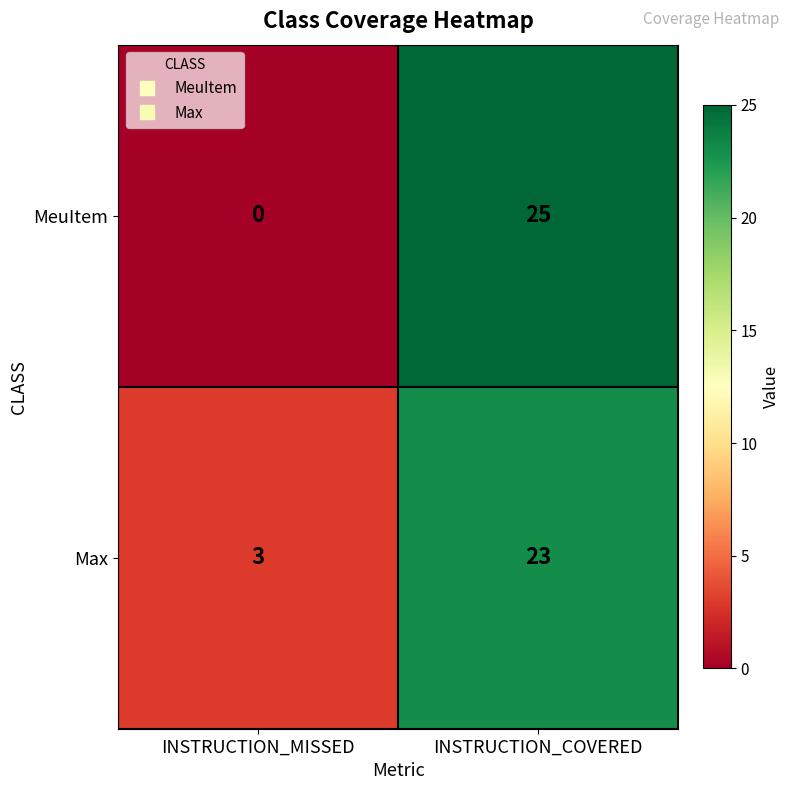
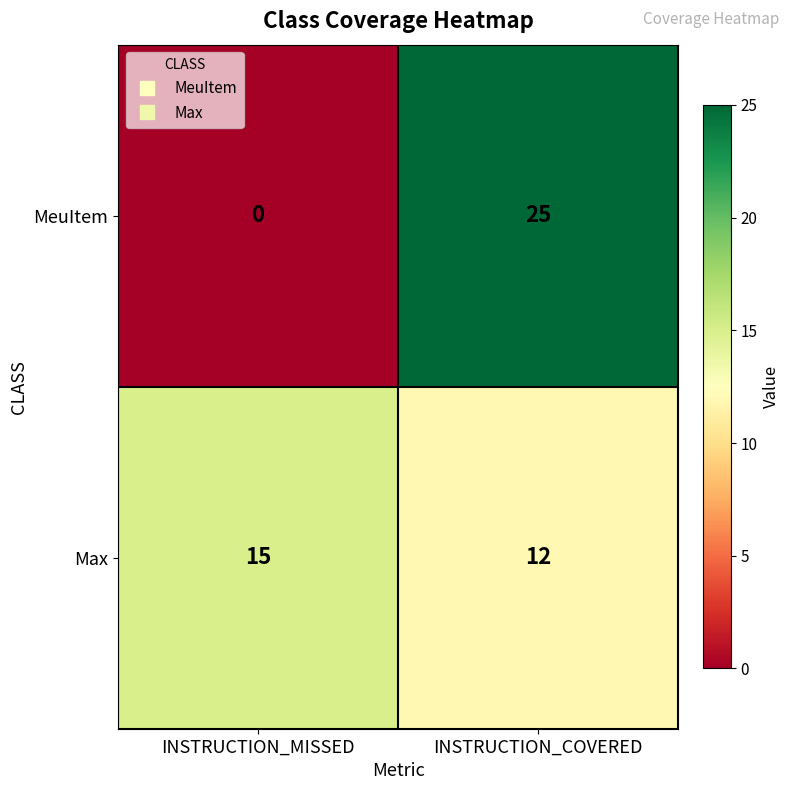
Max, INSTRUCTION_MISSED: 3 -> 15
Max, INSTRUCTION_COVERED: 23 -> 12
